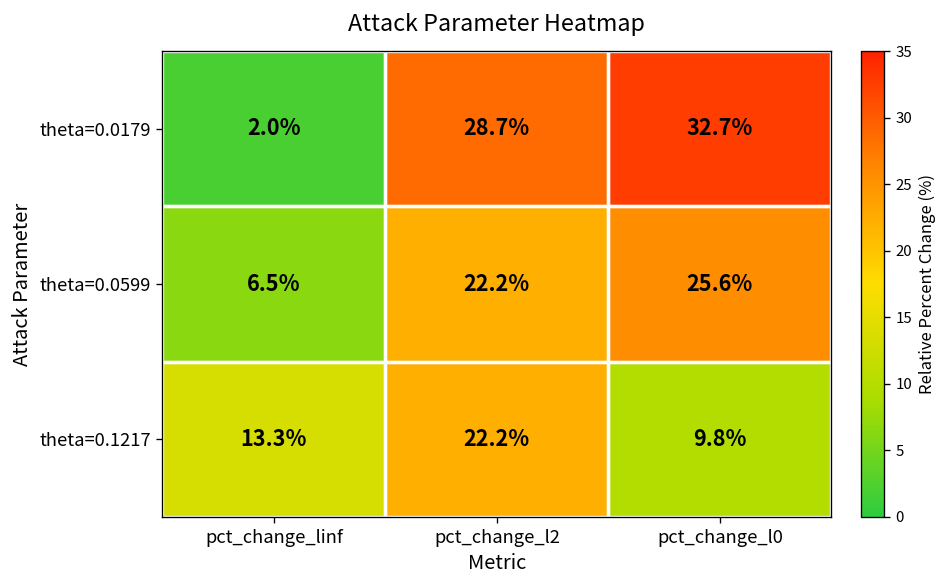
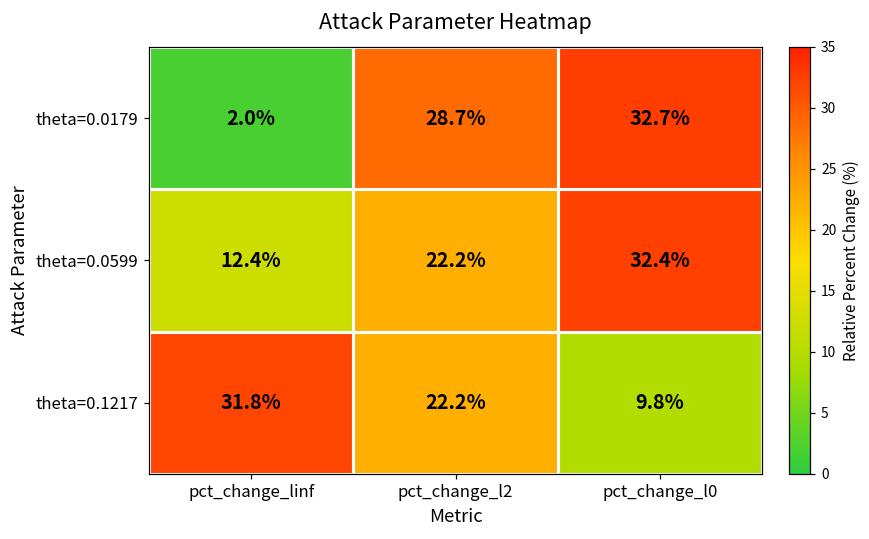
theta=0.0599, pct_change_linf: 6.5% -> 12.4%
theta=0.0599, pct_change_l0: 25.6% -> 32.4%
theta=0.1217, pct_change_linf: 13.3% -> 31.8%
